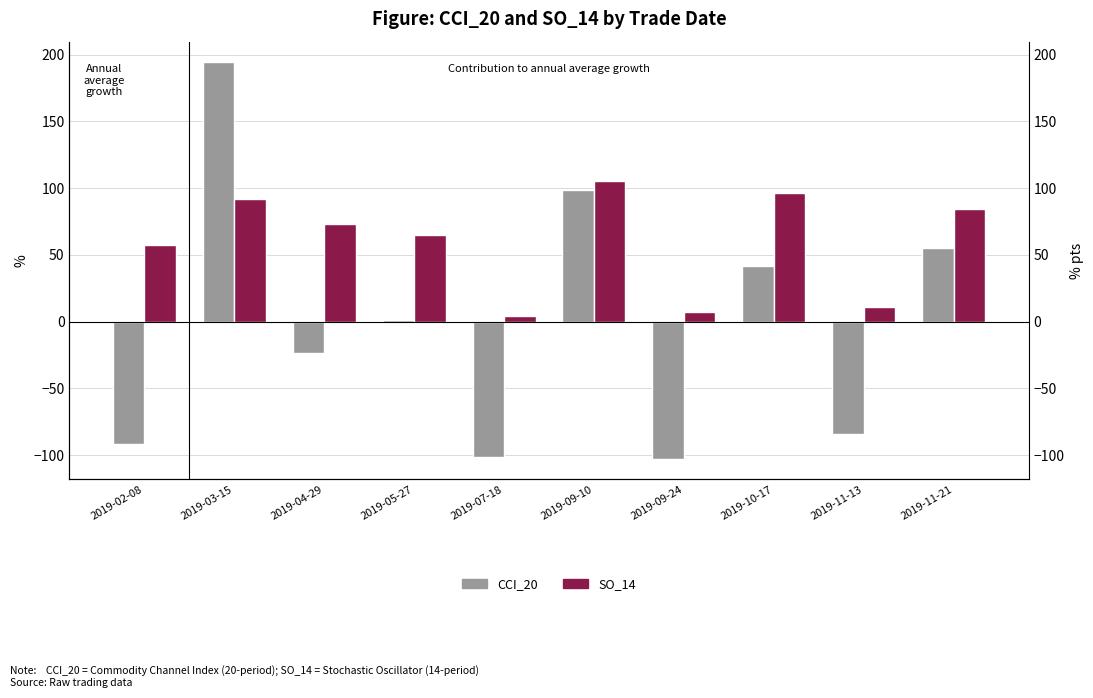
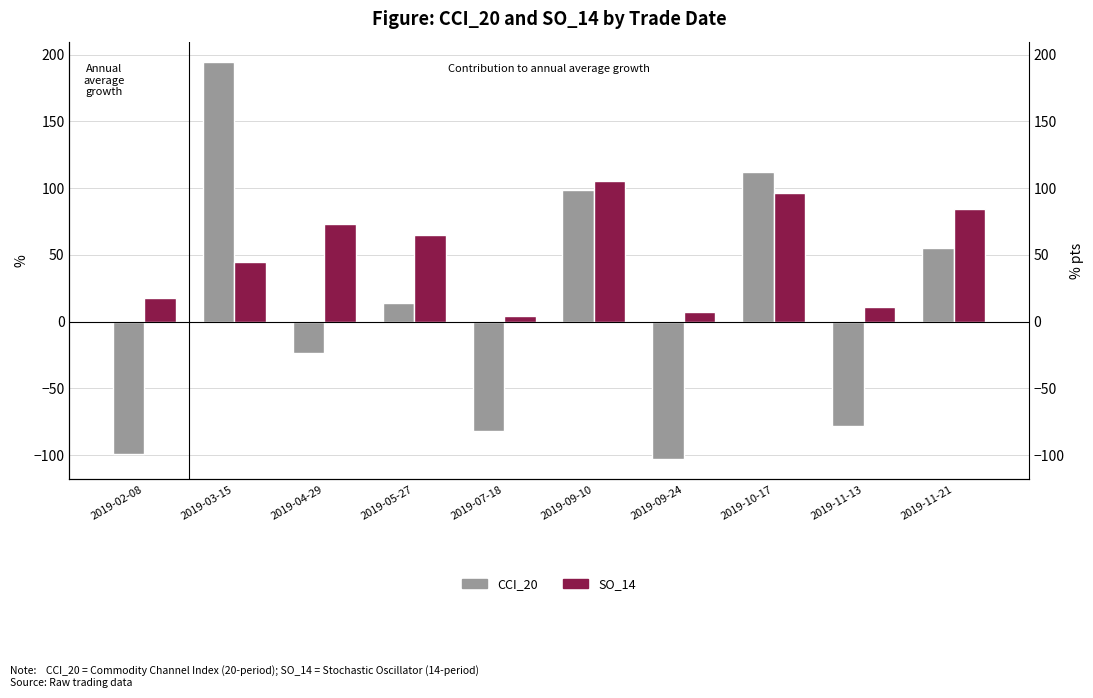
CCI_20, 2019-02-08: -92 -> -99
SO_14, 2019-02-08: 58 -> 18
SO_14, 2019-03-15: 92 -> 44
CCI_20, 2019-05-27: 1 -> 14
CCI_20, 2019-07-18: -101 -> -82
CCI_20, 2019-10-17: 42 -> 112
CCI_20, 2019-11-13: -84 -> -78
